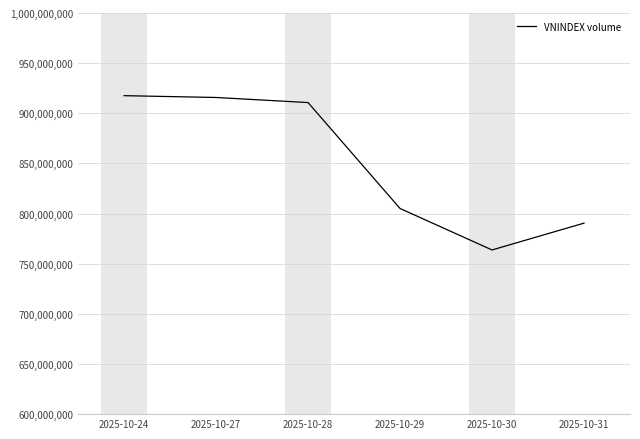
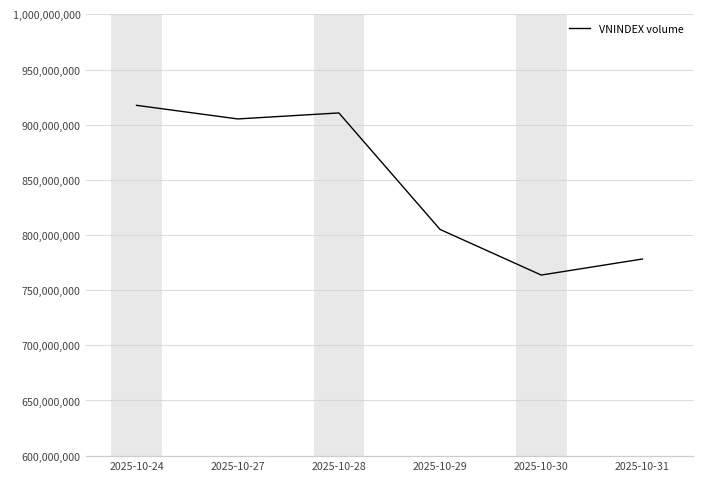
2025-10-27: 916,000,000 -> 905,000,000
2025-10-31: 790,000,000 -> 778,000,000
